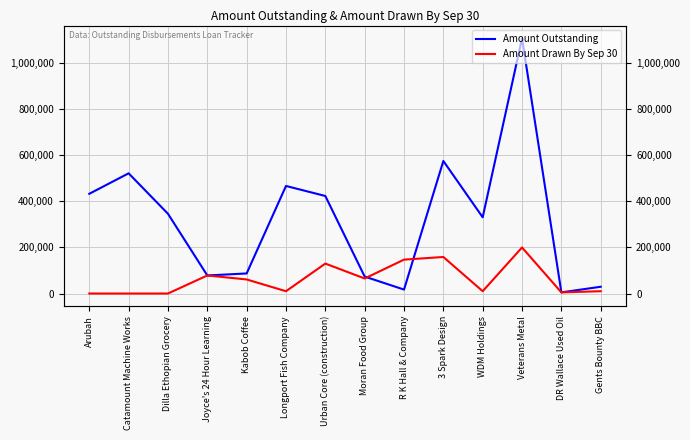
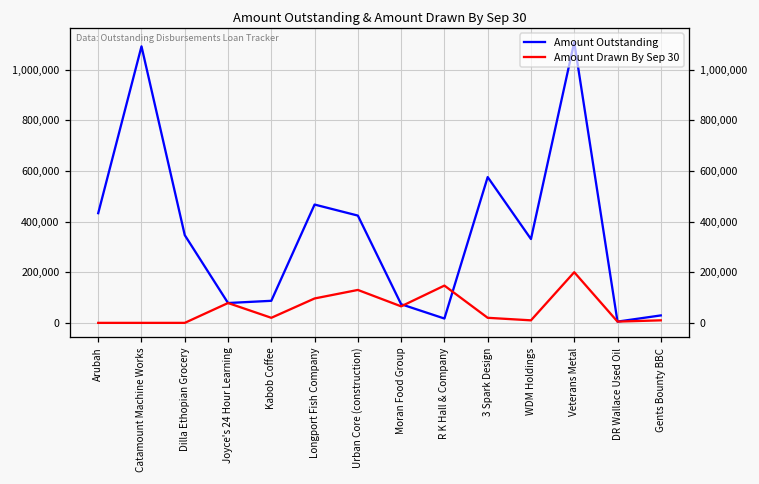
Amount Outstanding, Catamount Machine Works: 520,000 -> 1,090,000
Amount Drawn By Sep 30, Kabob Coffee: 60,000 -> 20,000
Amount Drawn By Sep 30, Longport Fish Company: 10,000 -> 100,000
Amount Drawn By Sep 30, 3 Spark Design: 160,000 -> 20,000
